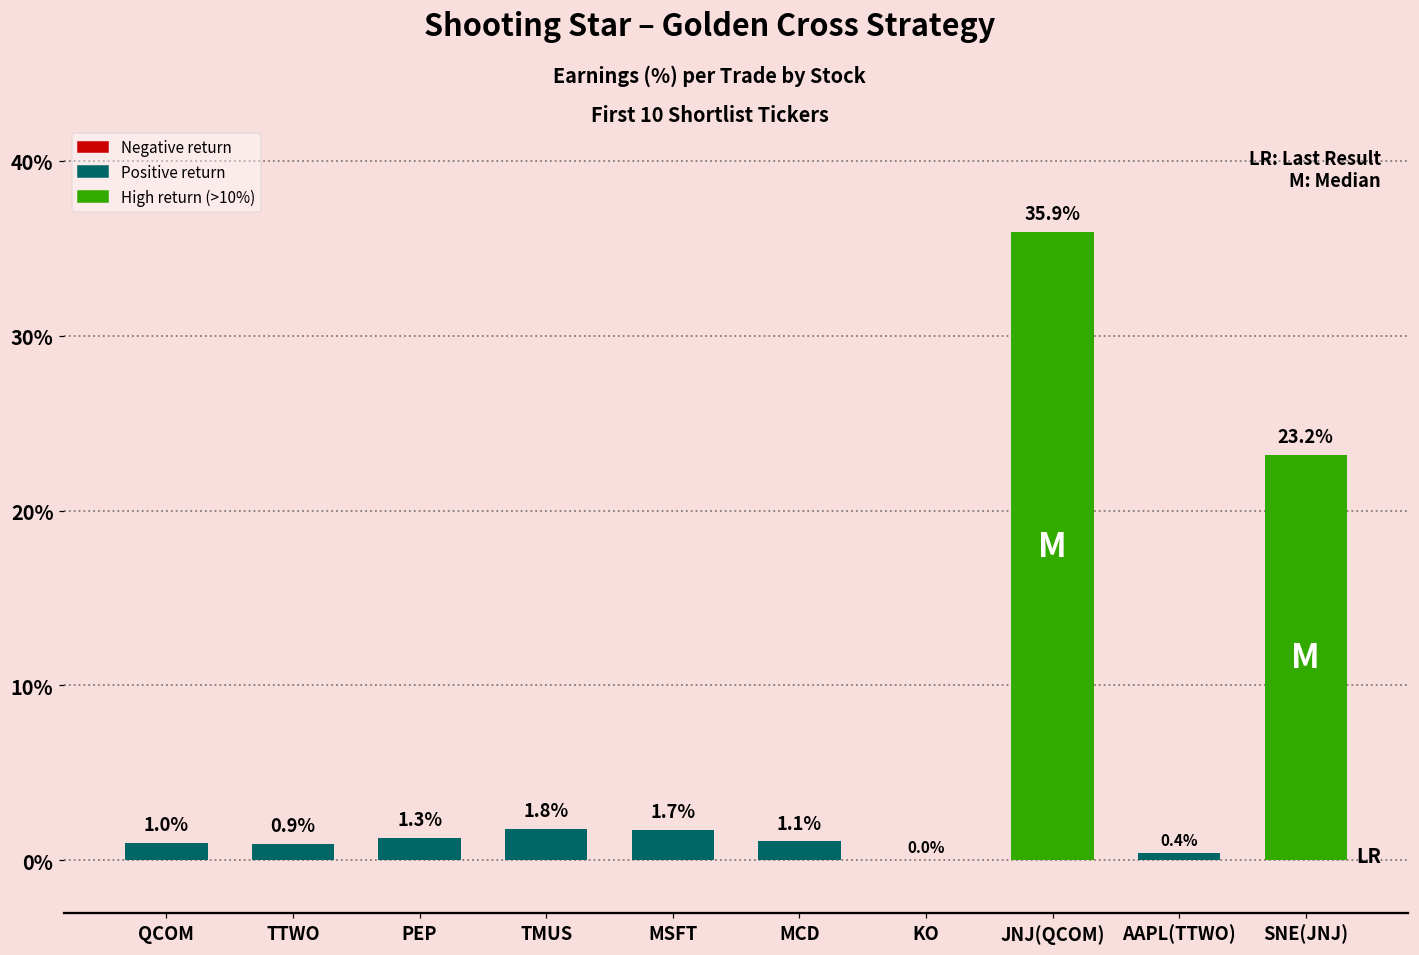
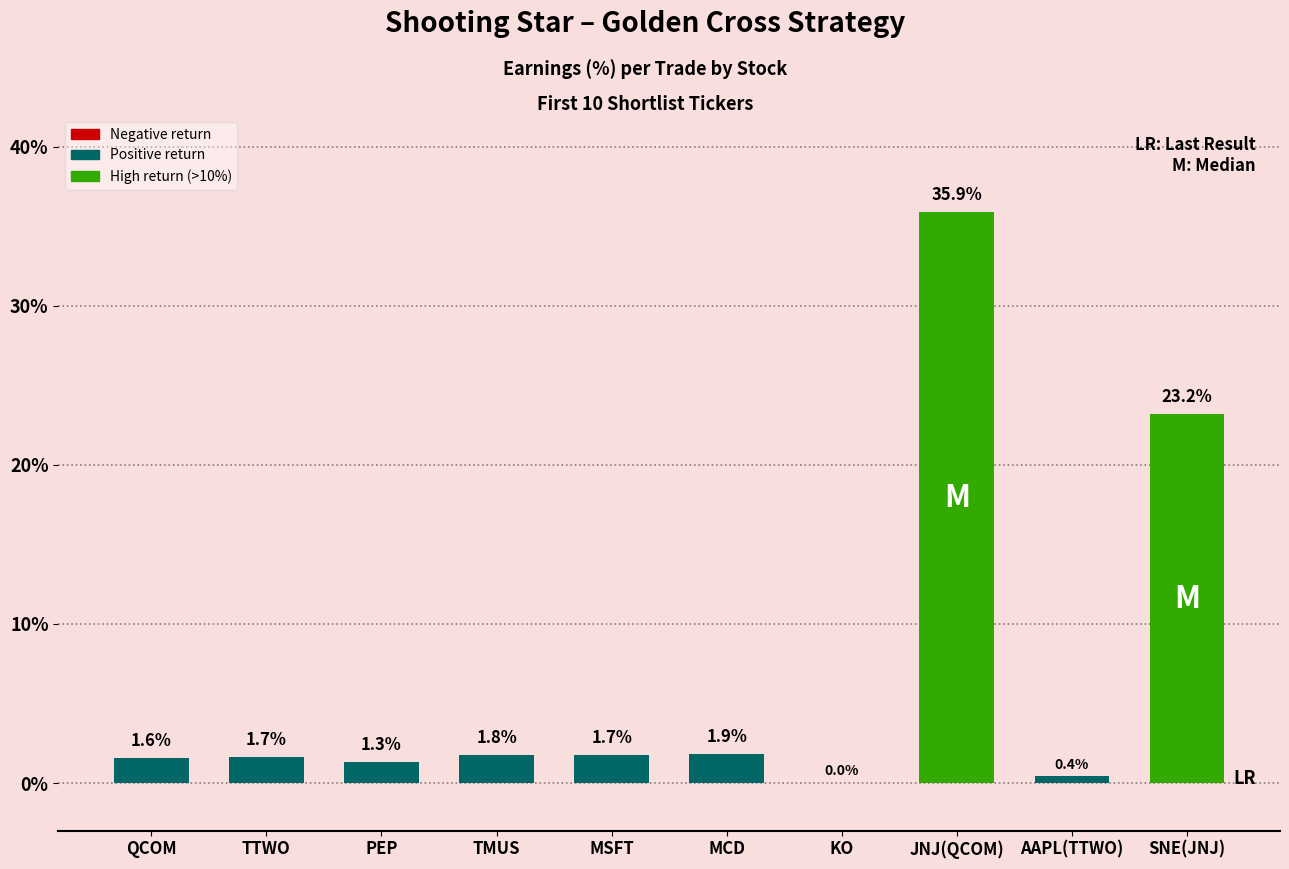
QCOM: 1.0% -> 1.6%
TTWO: 0.9% -> 1.7%
MCD: 1.1% -> 1.9%
